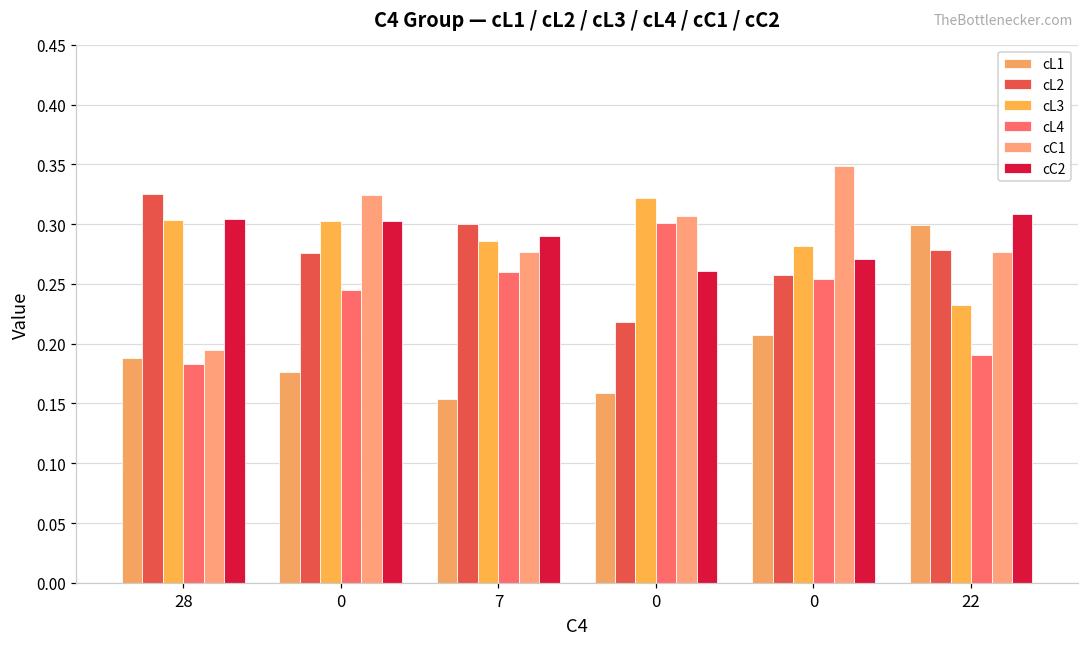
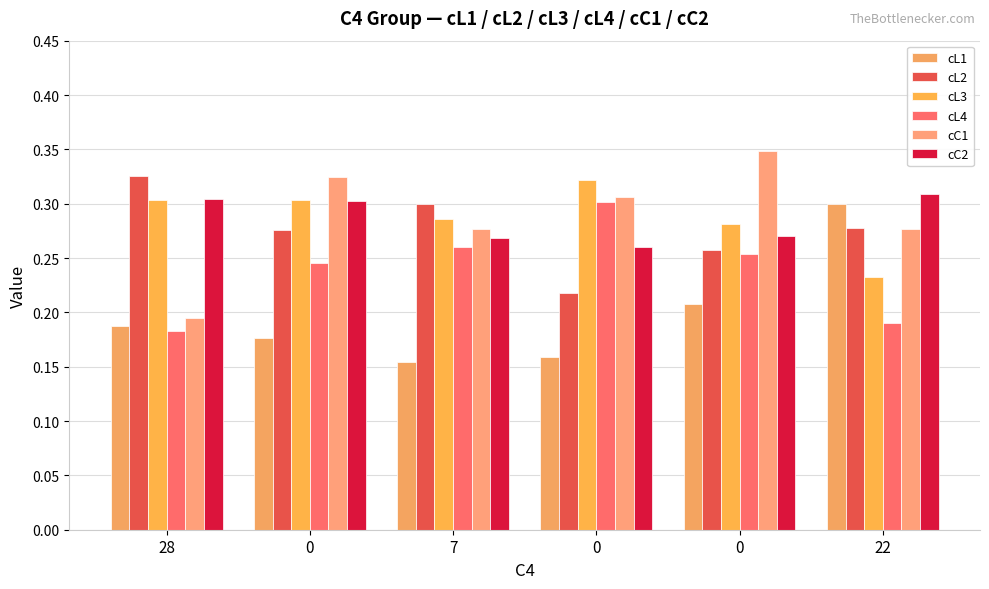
cC2, 7: 0.290 -> 0.268
